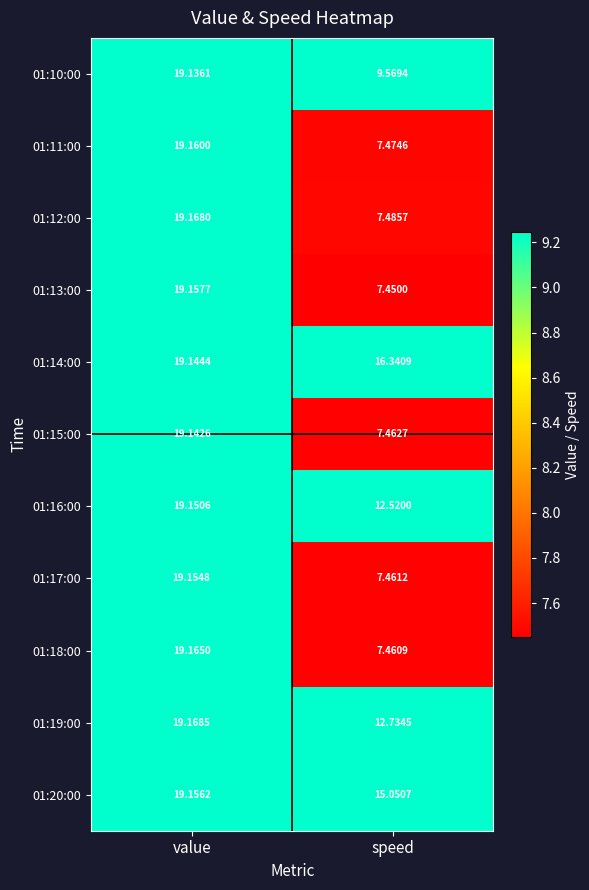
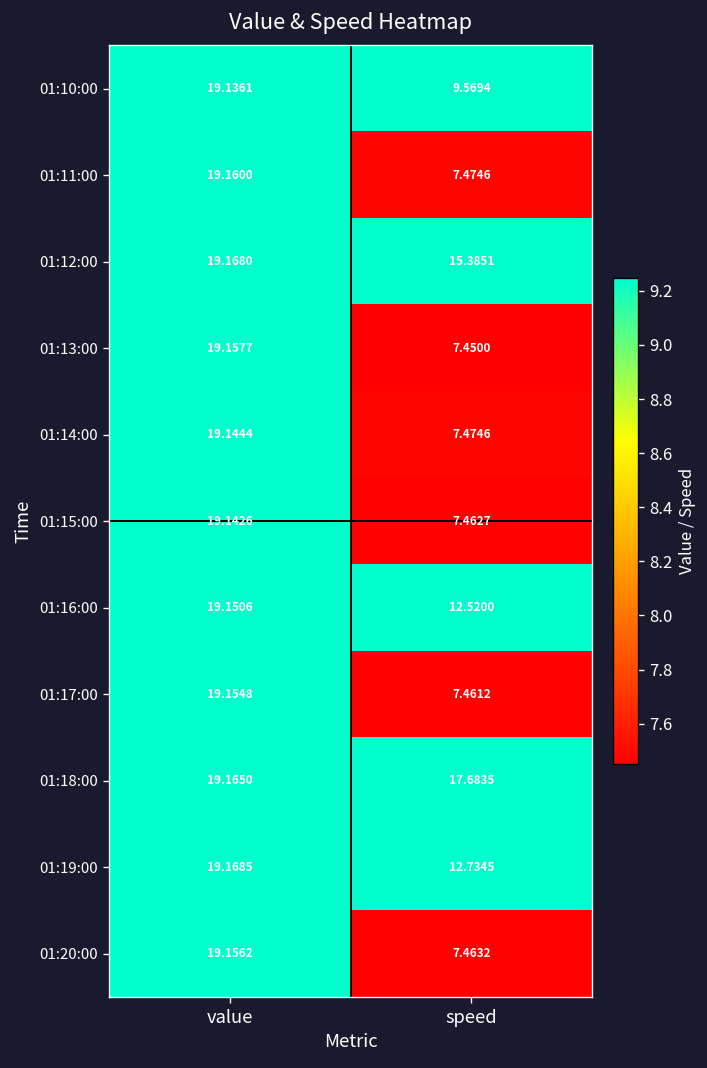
01:12:00, speed: 7.4857 -> 15.3851
01:14:00, speed: 16.3409 -> 7.4746
01:18:00, speed: 7.4609 -> 17.6835
01:20:00, speed: 15.0507 -> 7.4632
